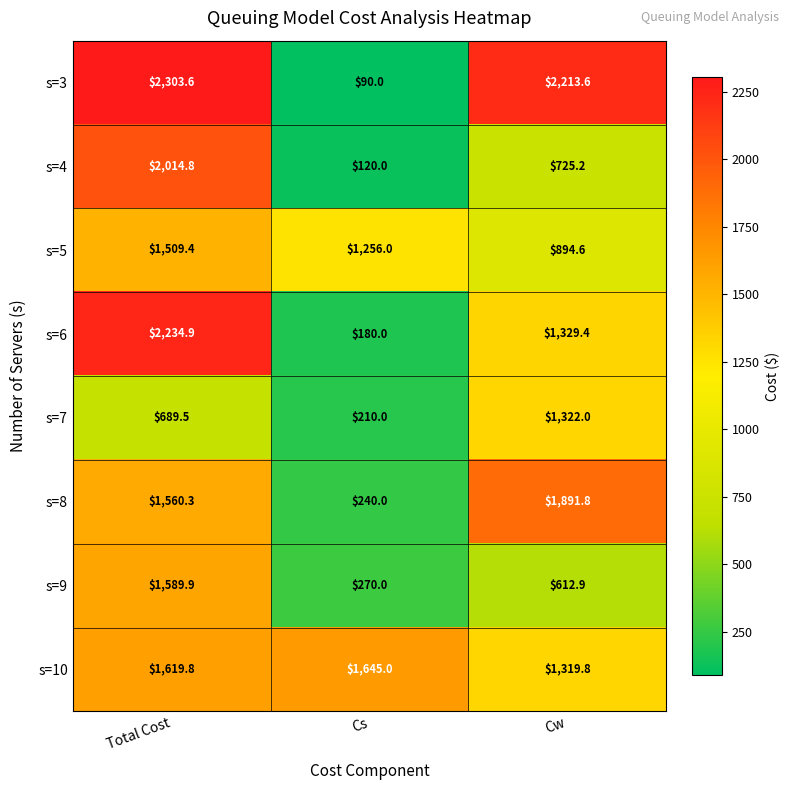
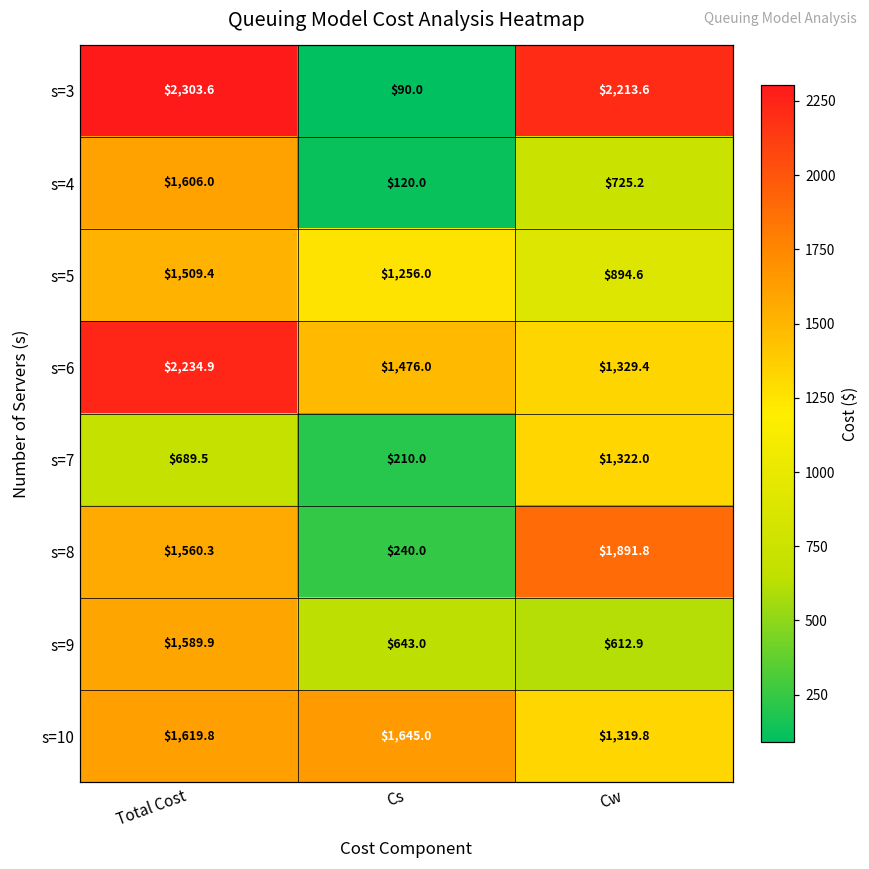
s=4, Total Cost: $2,014.8 -> $1,606.0
s=6, Cs: $180.0 -> $1,476.0
s=9, Cs: $270.0 -> $643.0
